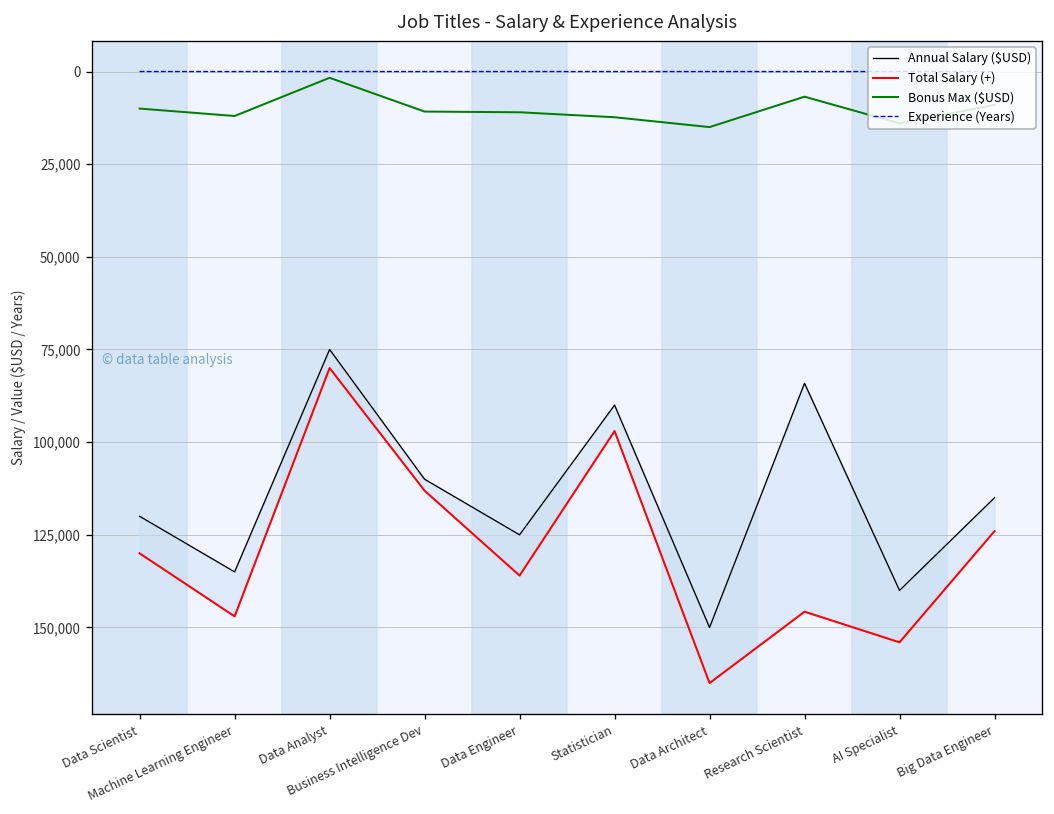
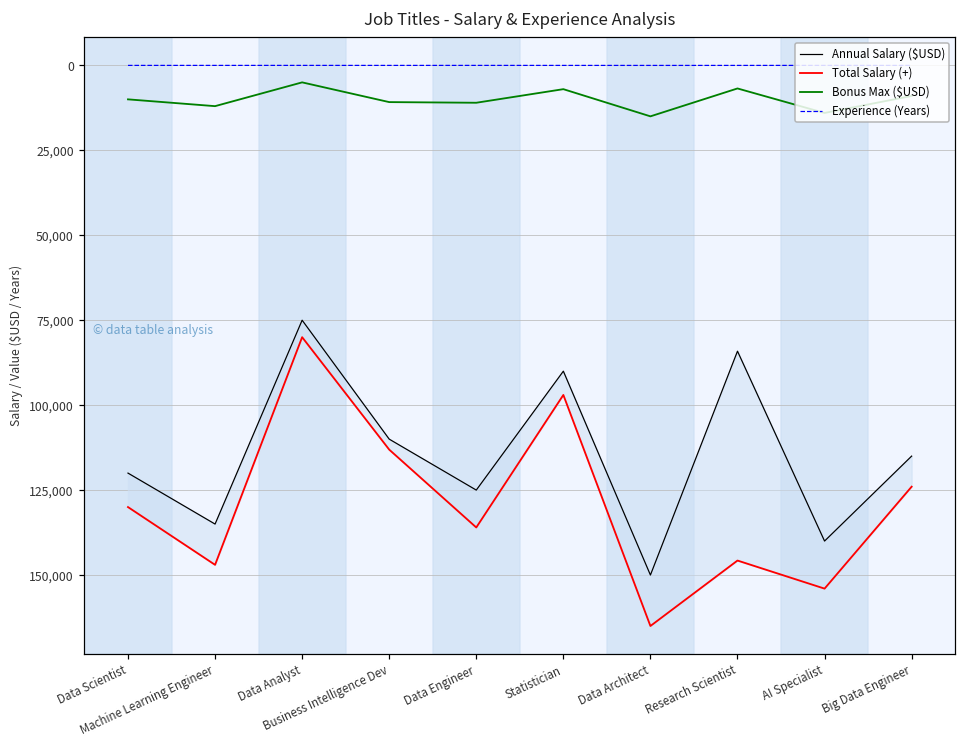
Bonus Max ($USD), Data Analyst: 2,000 -> 5,000
Bonus Max ($USD), Statistician: 12,000 -> 7,000
